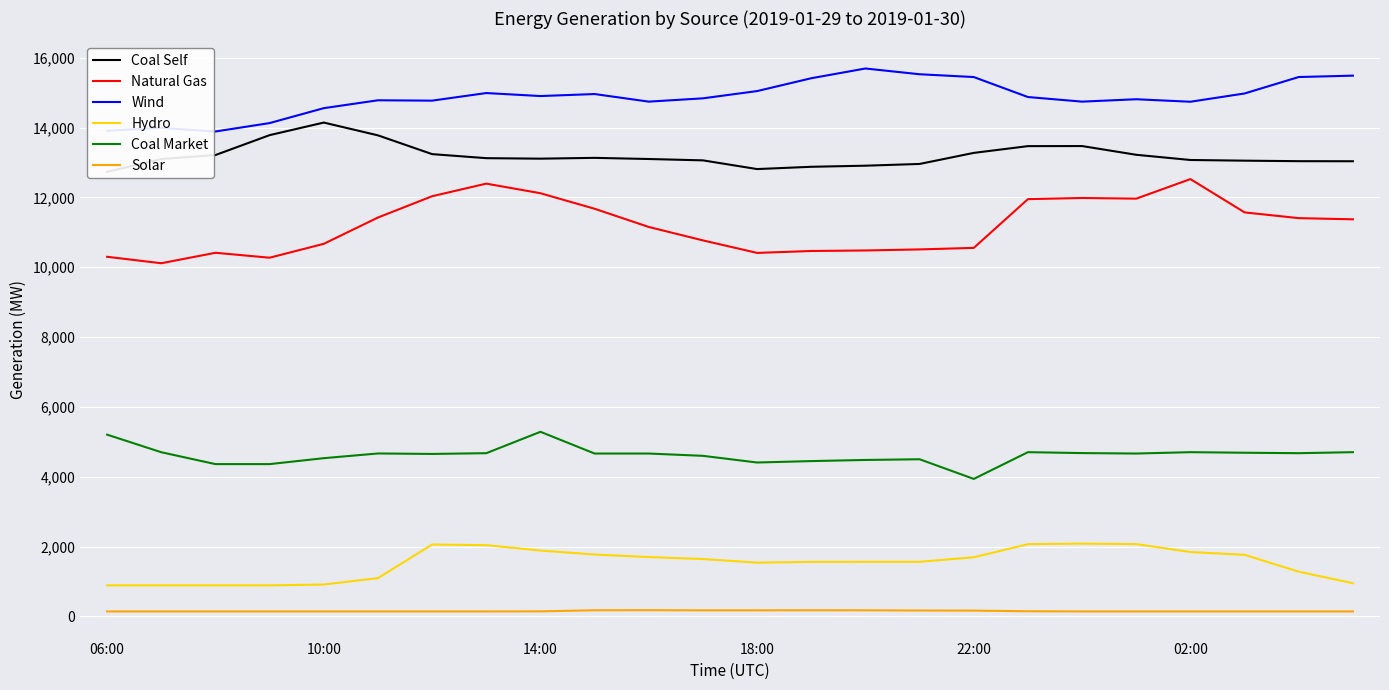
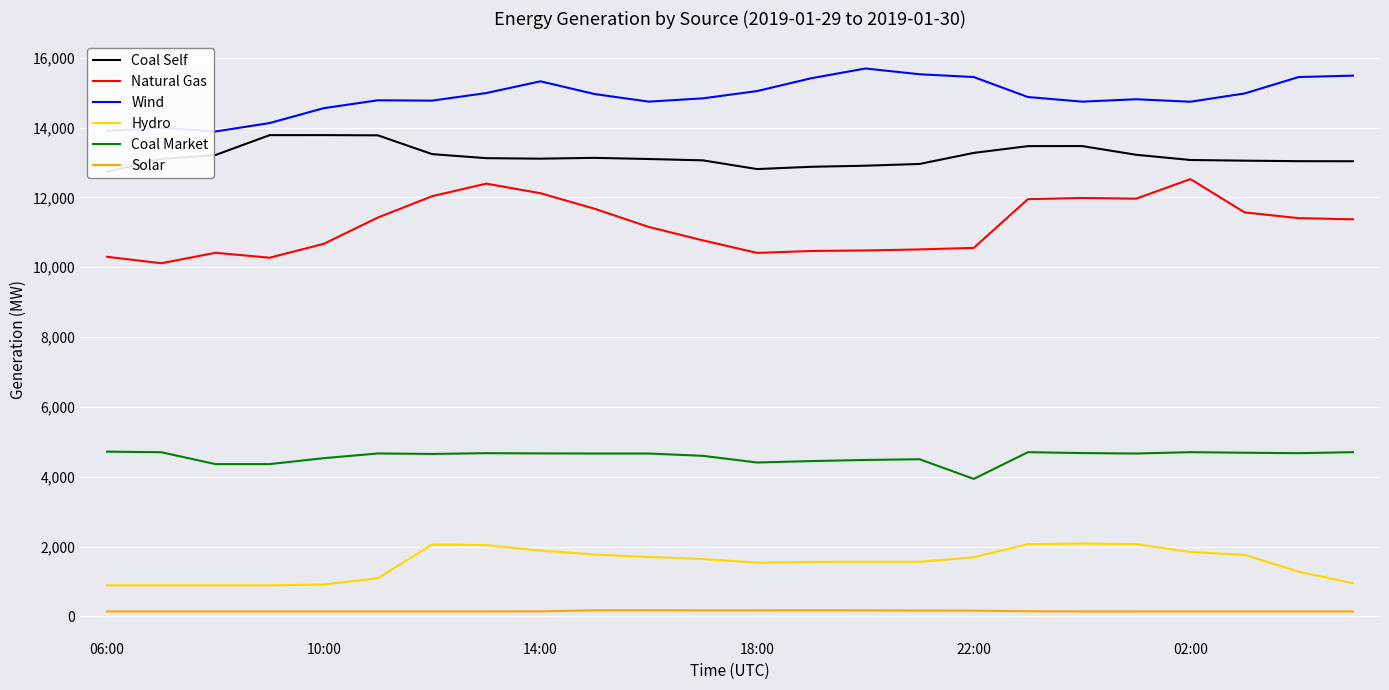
Coal Market, 06:00: 5,200 -> 4,700
Coal Self, 10:00: 14,100 -> 13,800
Wind, 14:00: 14,900 -> 15,300
Coal Market, 14:00: 5,300 -> 4,700
